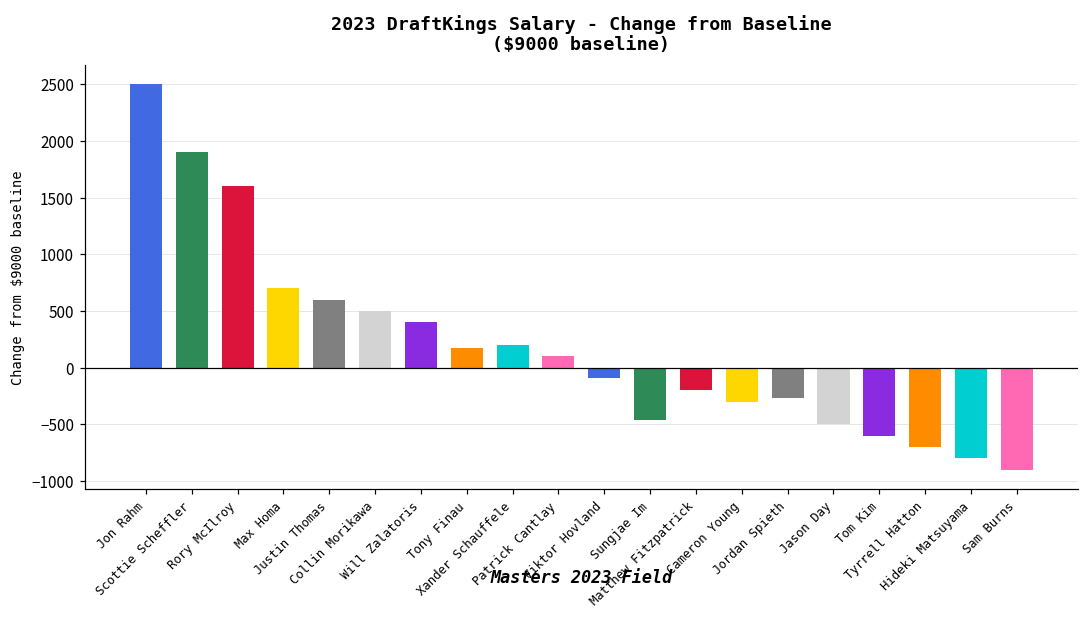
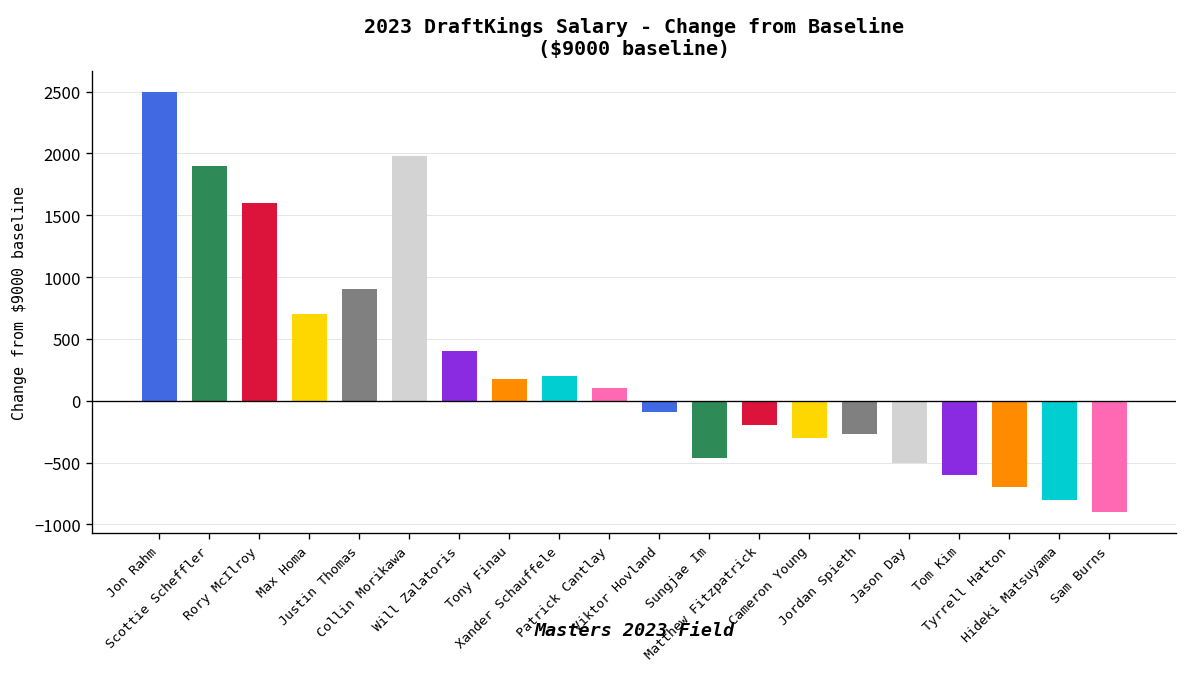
Justin Thomas: 600 -> 900
Collin Morikawa: 500 -> 1980
